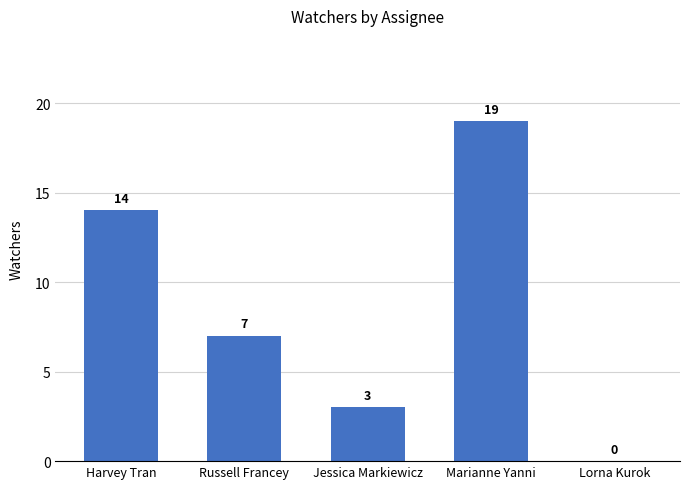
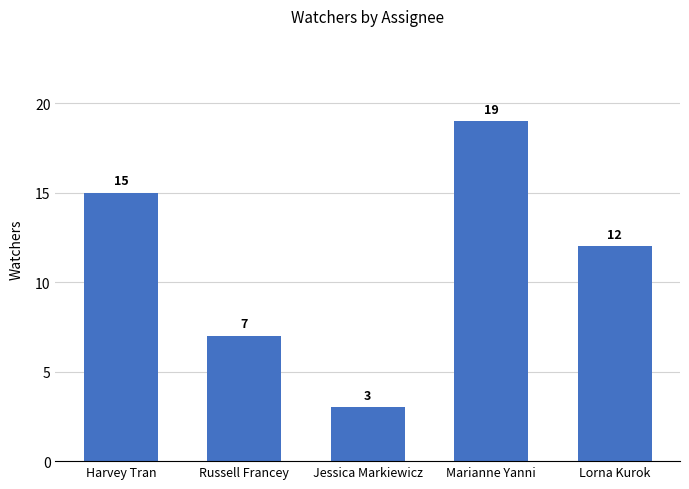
Harvey Tran: 14 -> 15
Lorna Kurok: 0 -> 12
